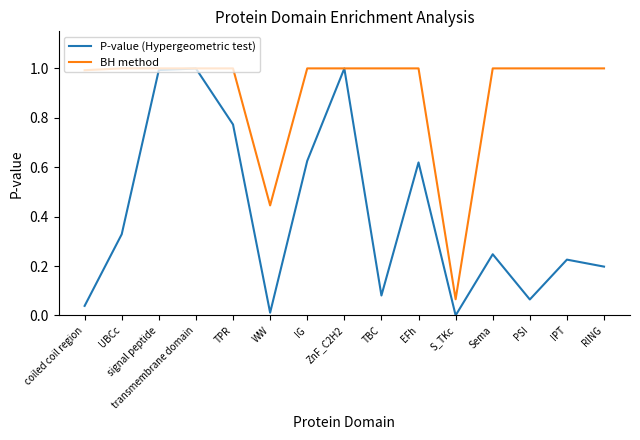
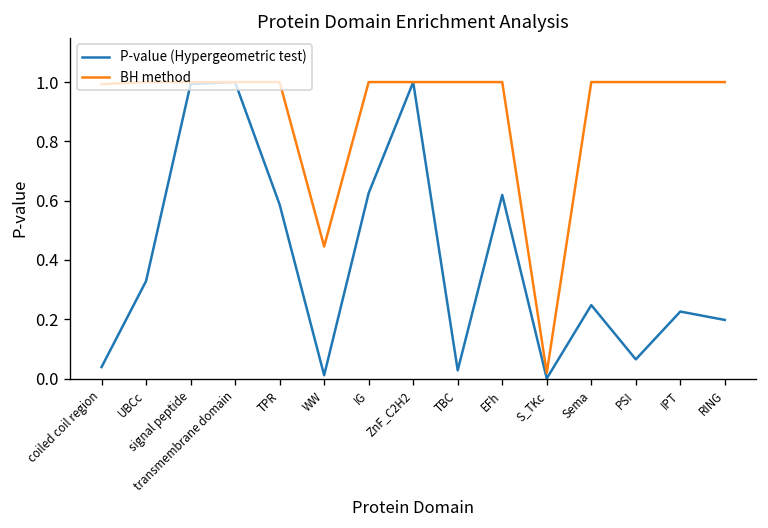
P-value (Hypergeometric test), TPR: 0.77 -> 0.59
P-value (Hypergeometric test), TBC: 0.08 -> 0.03
BH method, S_TKc: 0.07 -> 0.02
